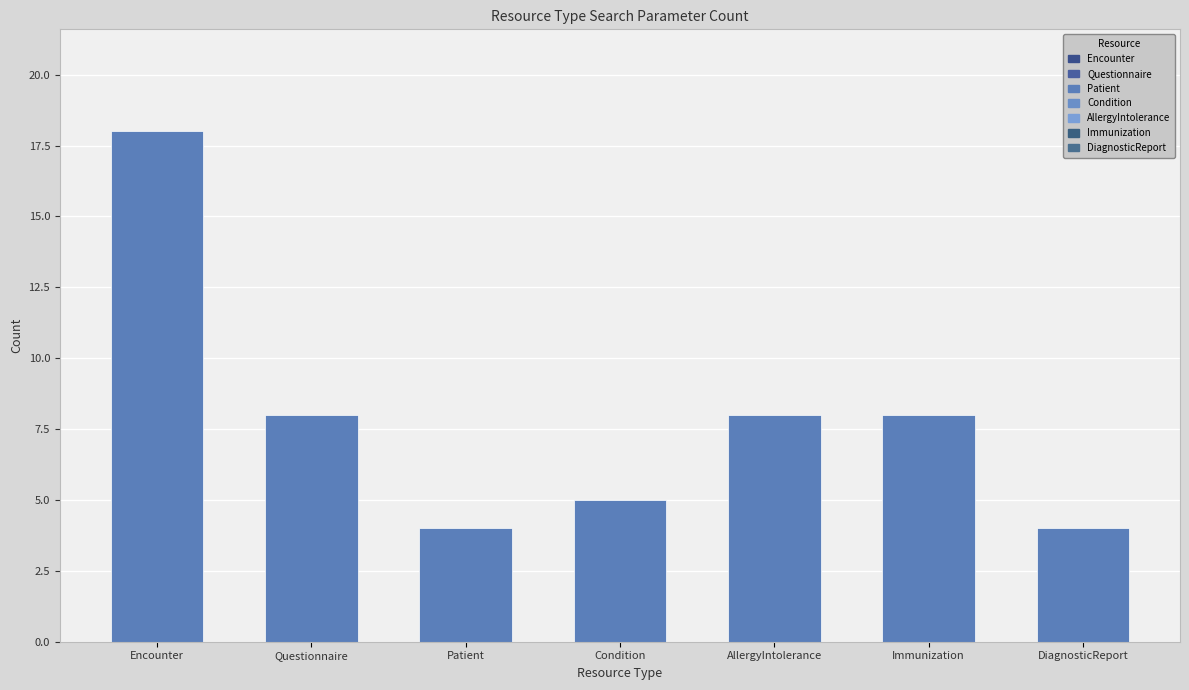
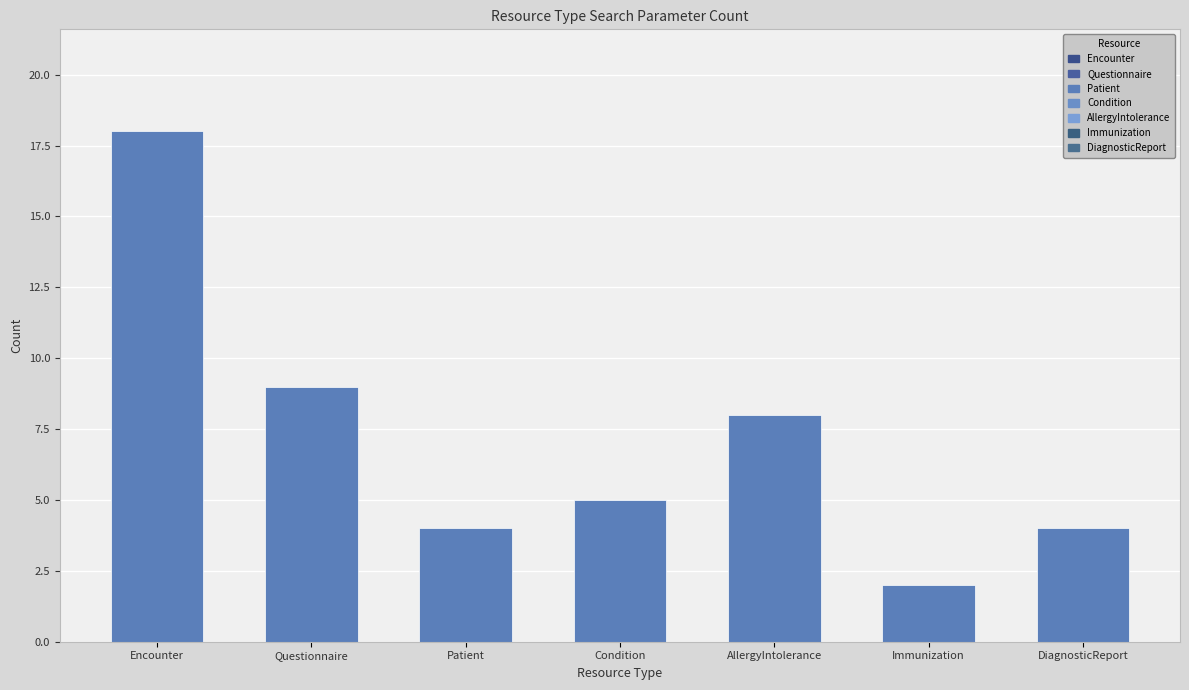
Questionnaire: 8 -> 9
Immunization: 8 -> 2
